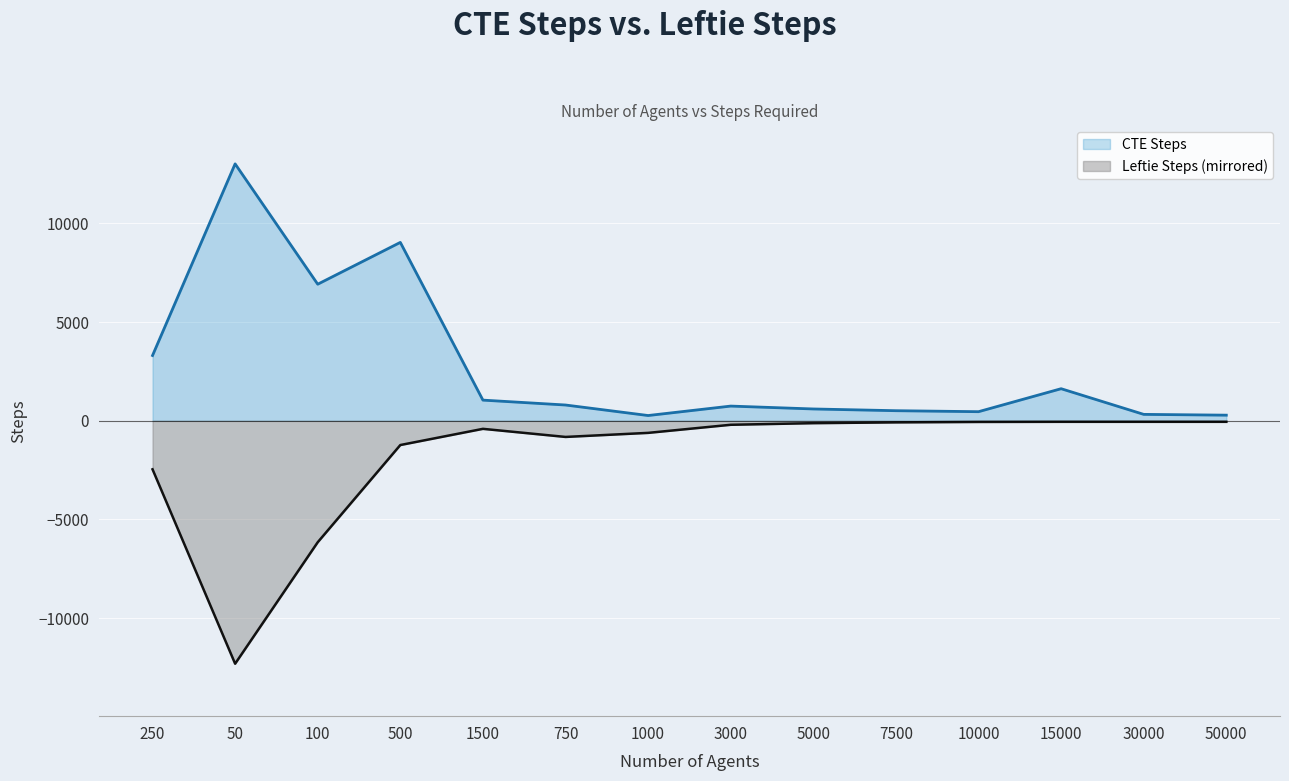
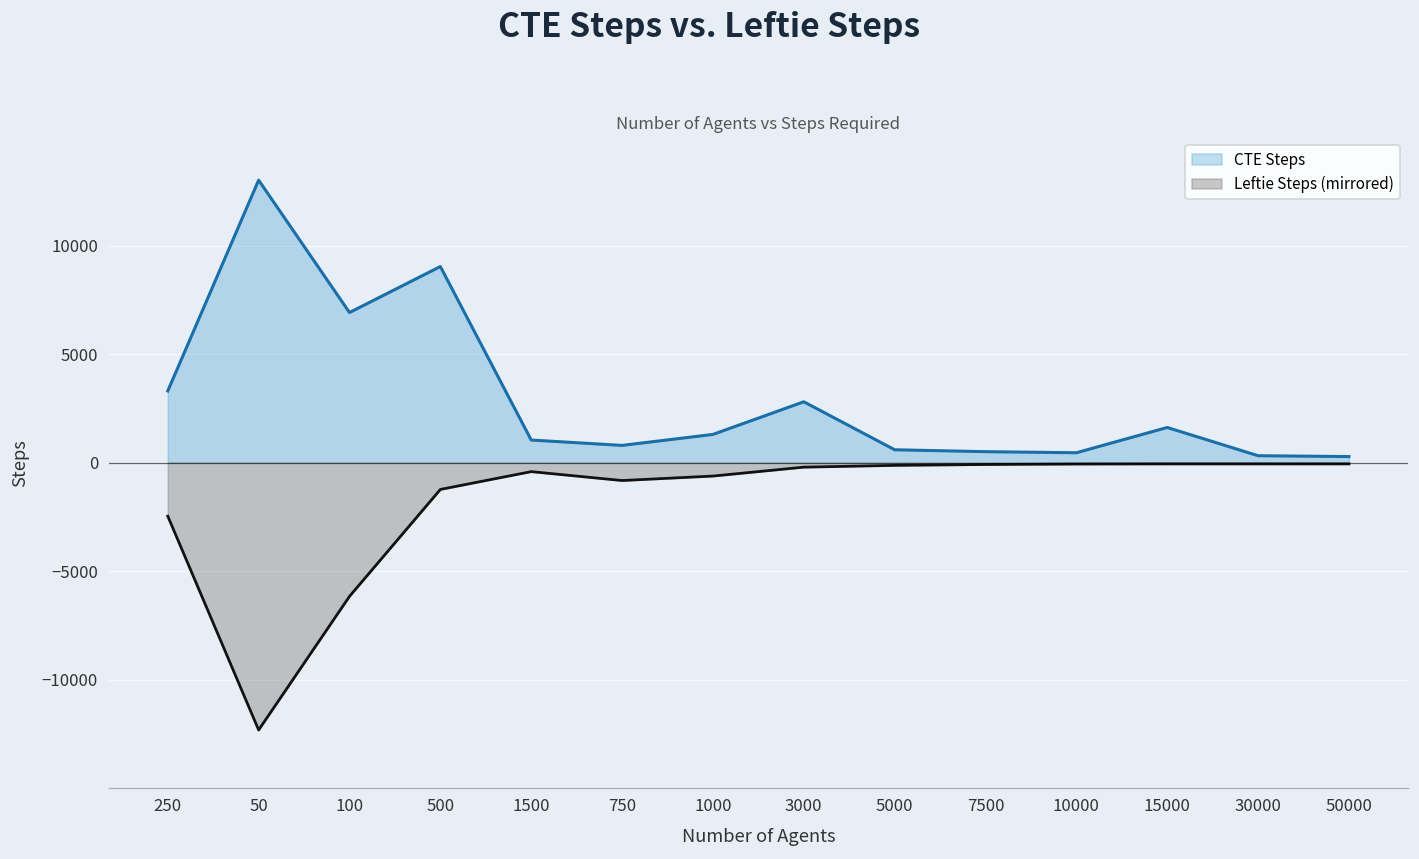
CTE Steps, 1000: 300 -> 1300
CTE Steps, 3000: 700 -> 2800
